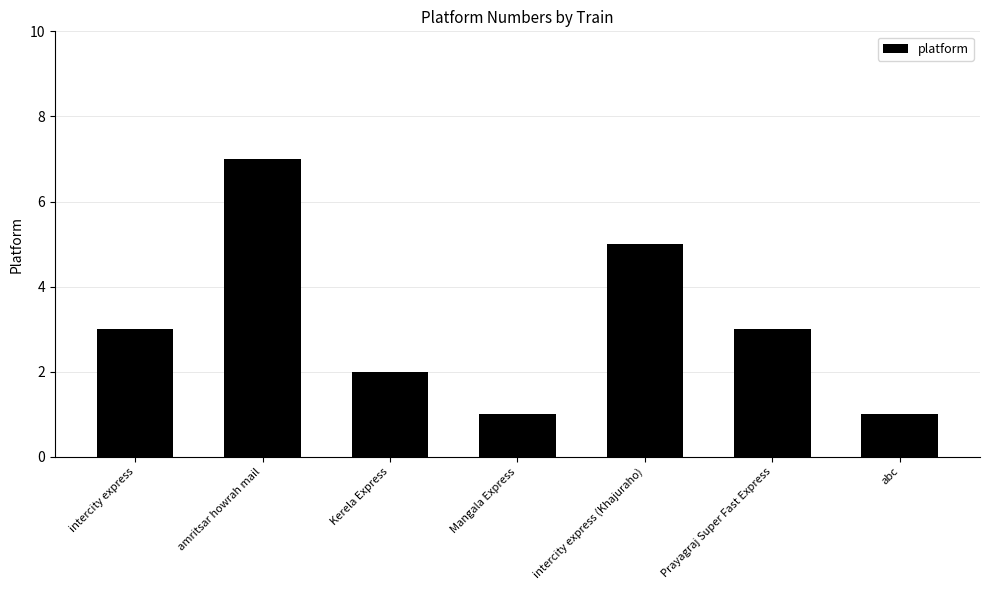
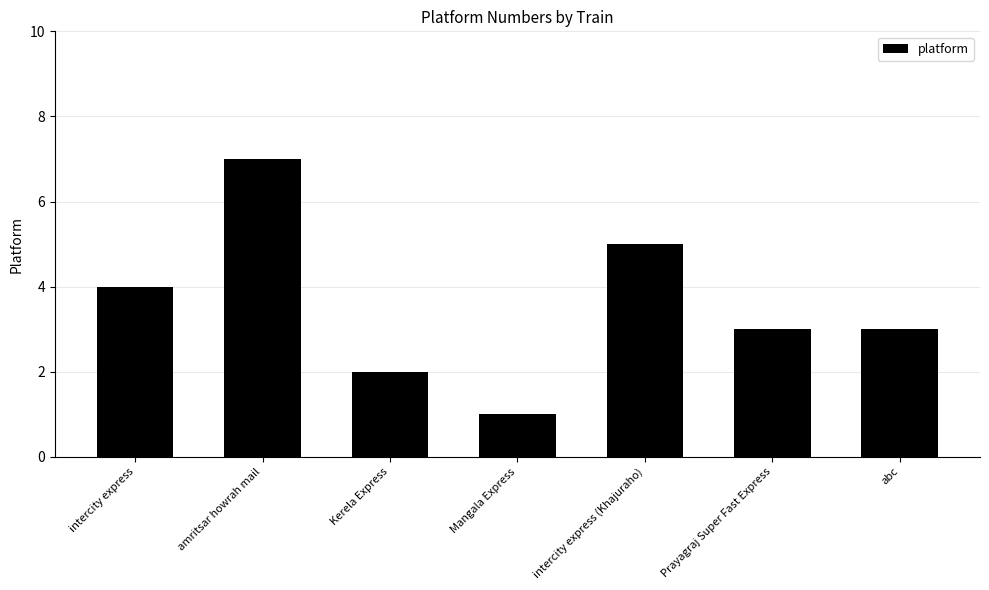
intercity express: 3 -> 4
abc: 1 -> 3
